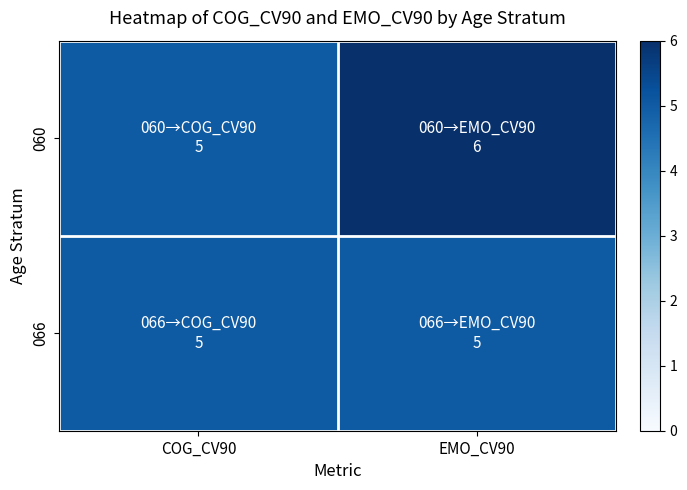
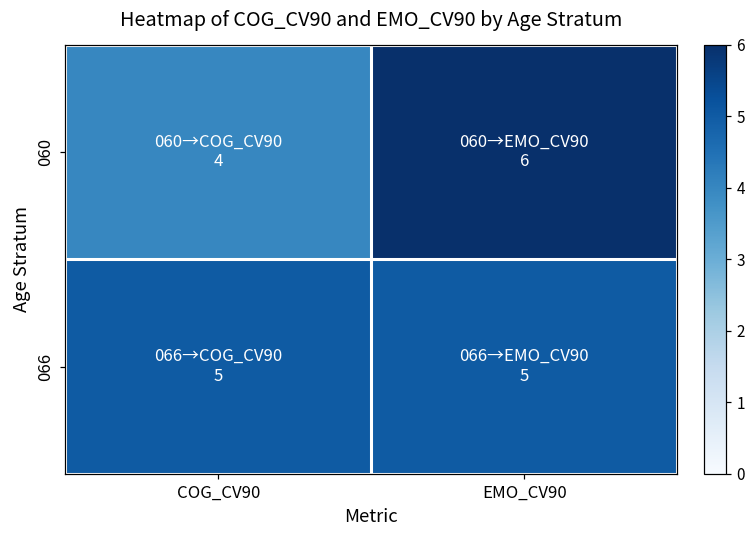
060, COG_CV90: 5 -> 4
